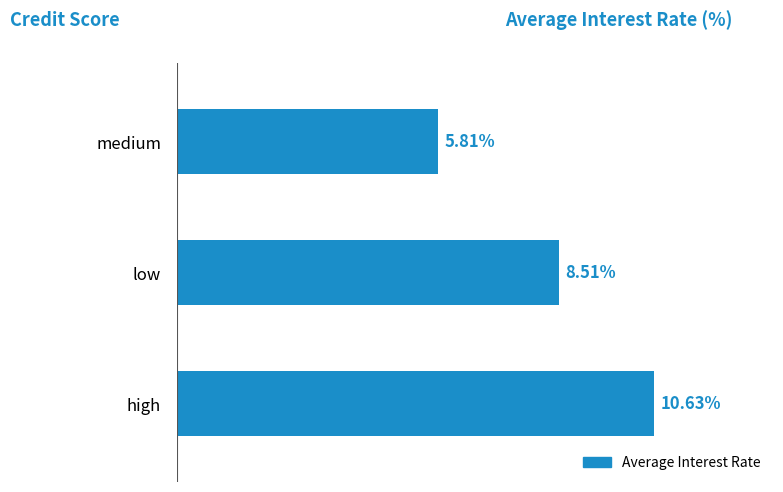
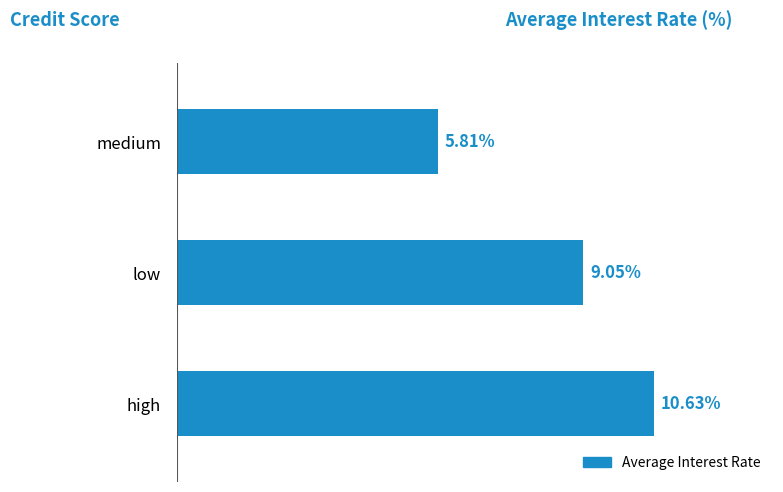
low: 8.51% -> 9.05%
